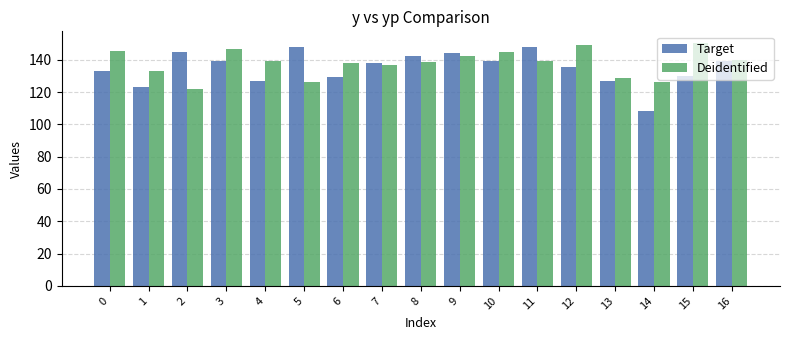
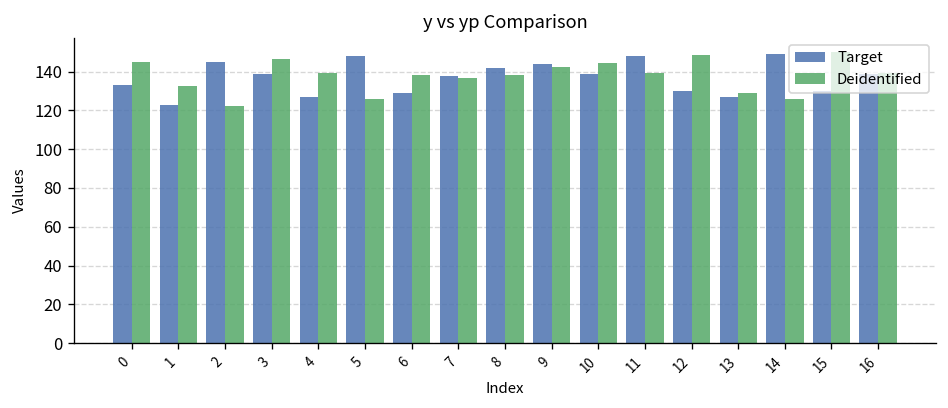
Target, 12: 135 -> 130
Target, 14: 108 -> 149
